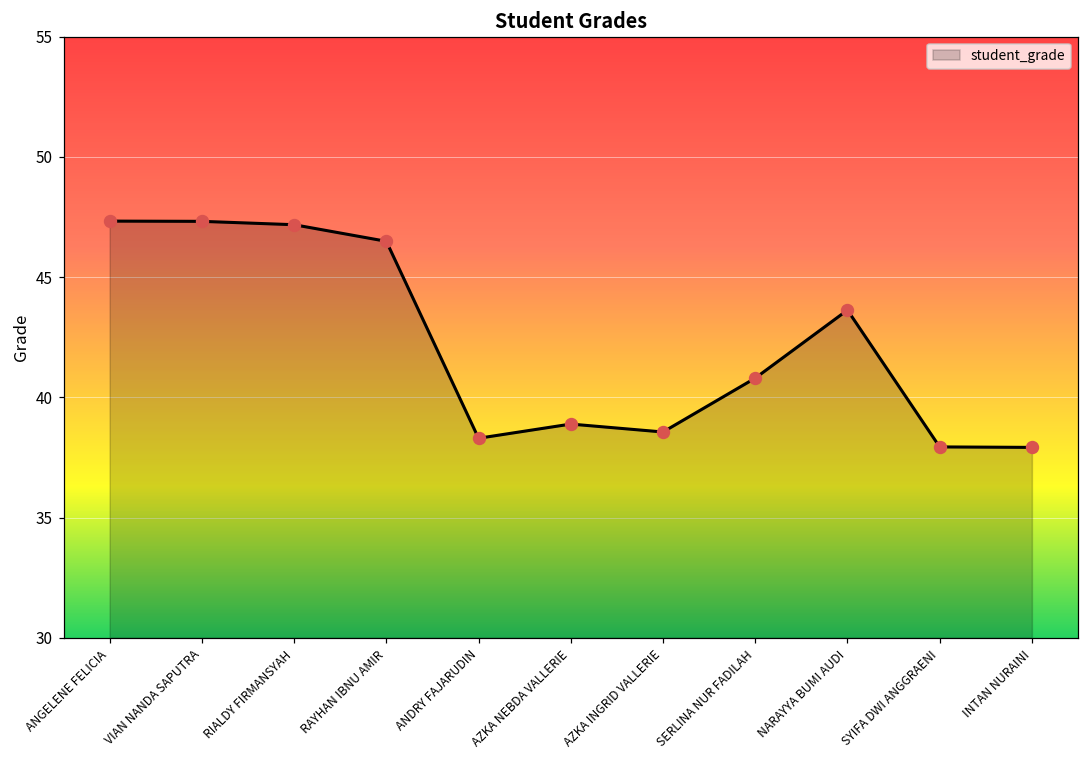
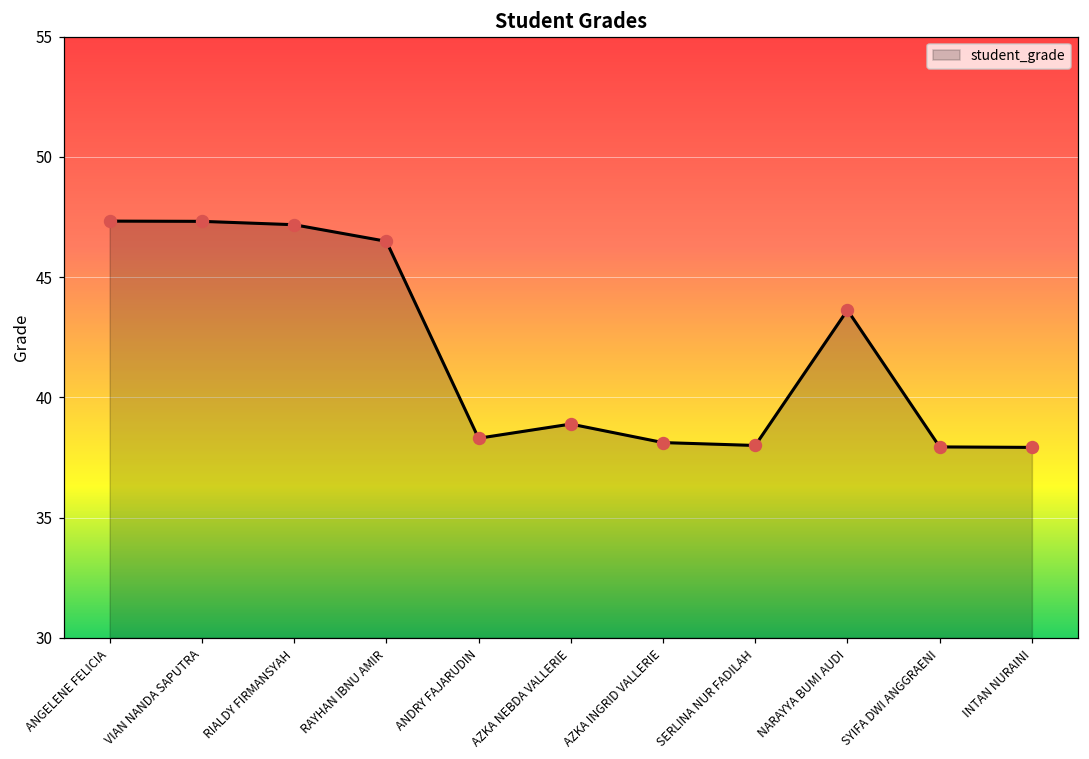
AZKA INGRID VALLERIE: 38.6 -> 38.1
SERLINA NUR FADILAH: 40.8 -> 38.0
